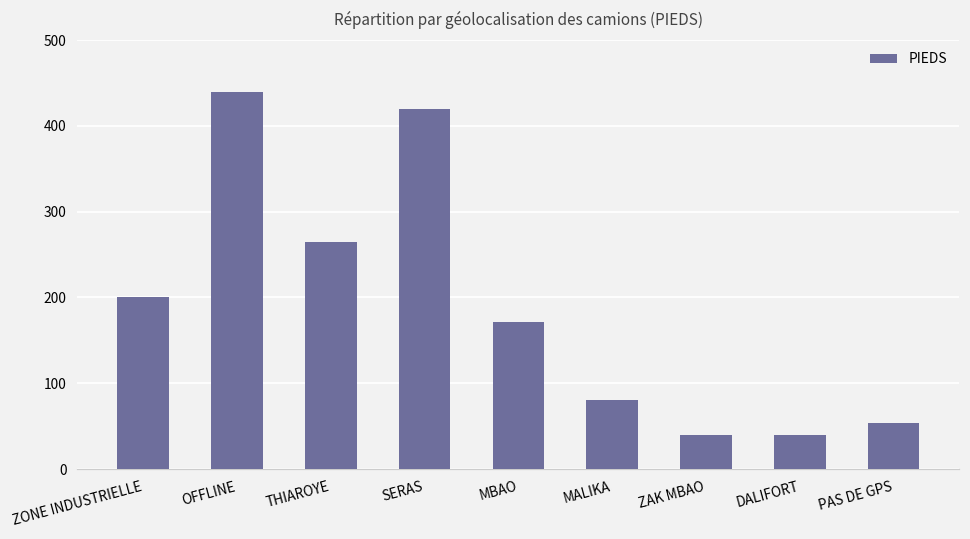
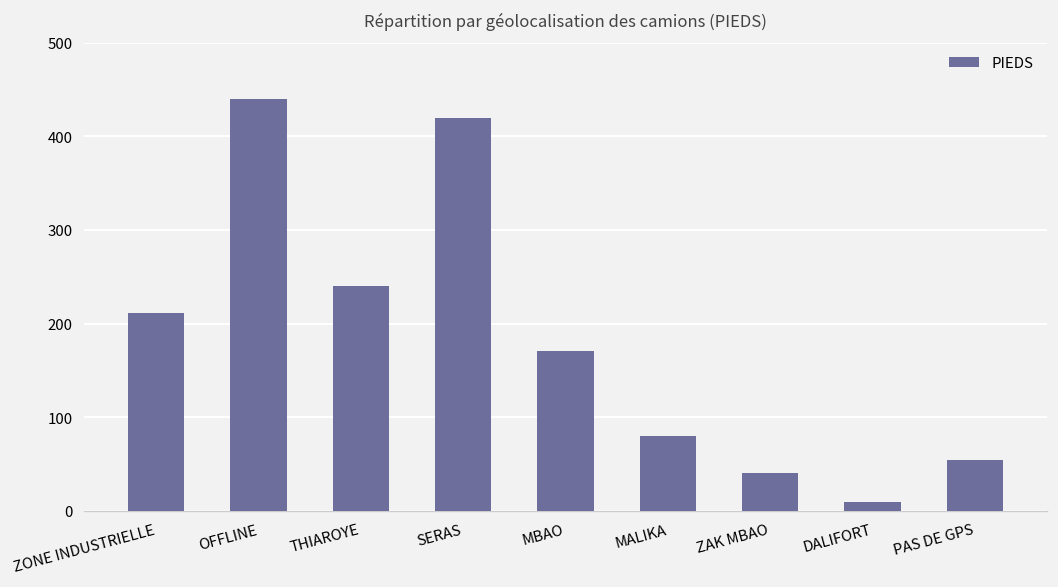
ZONE INDUSTRIELLE: 200 -> 210
THIAROYE: 270 -> 240
DALIFORT: 40 -> 10
